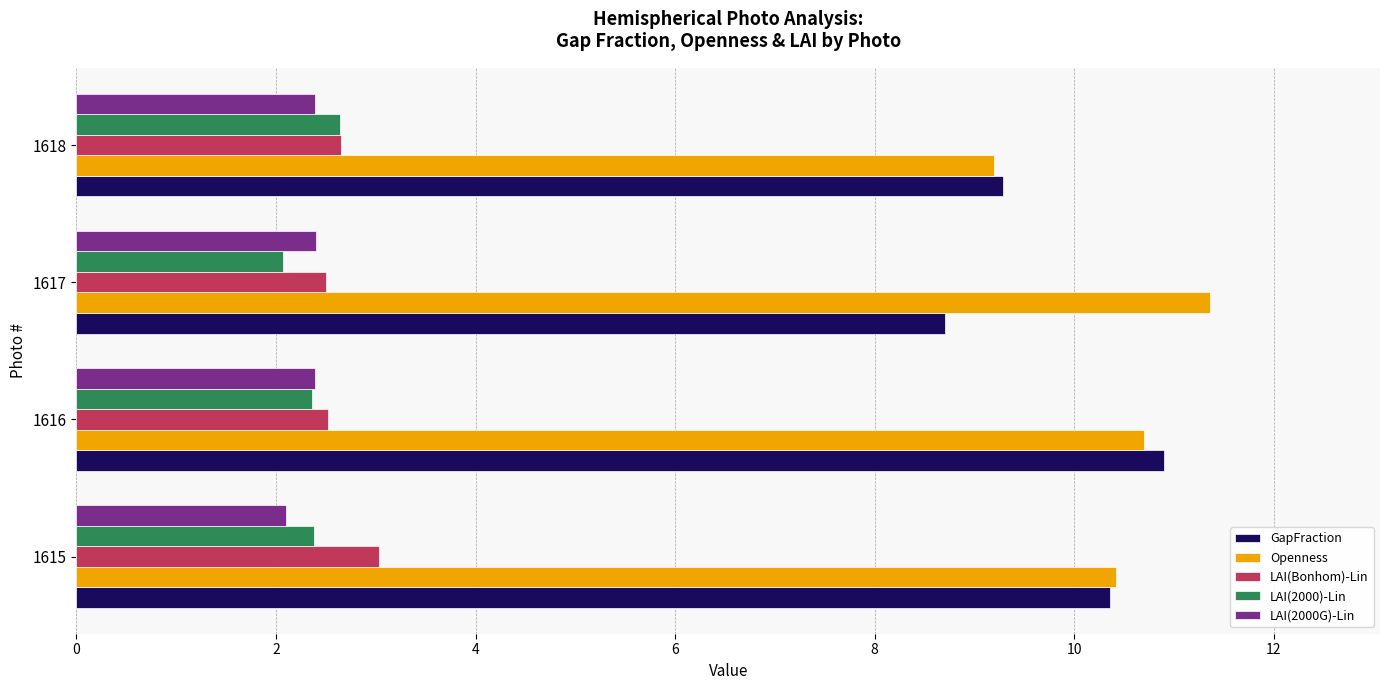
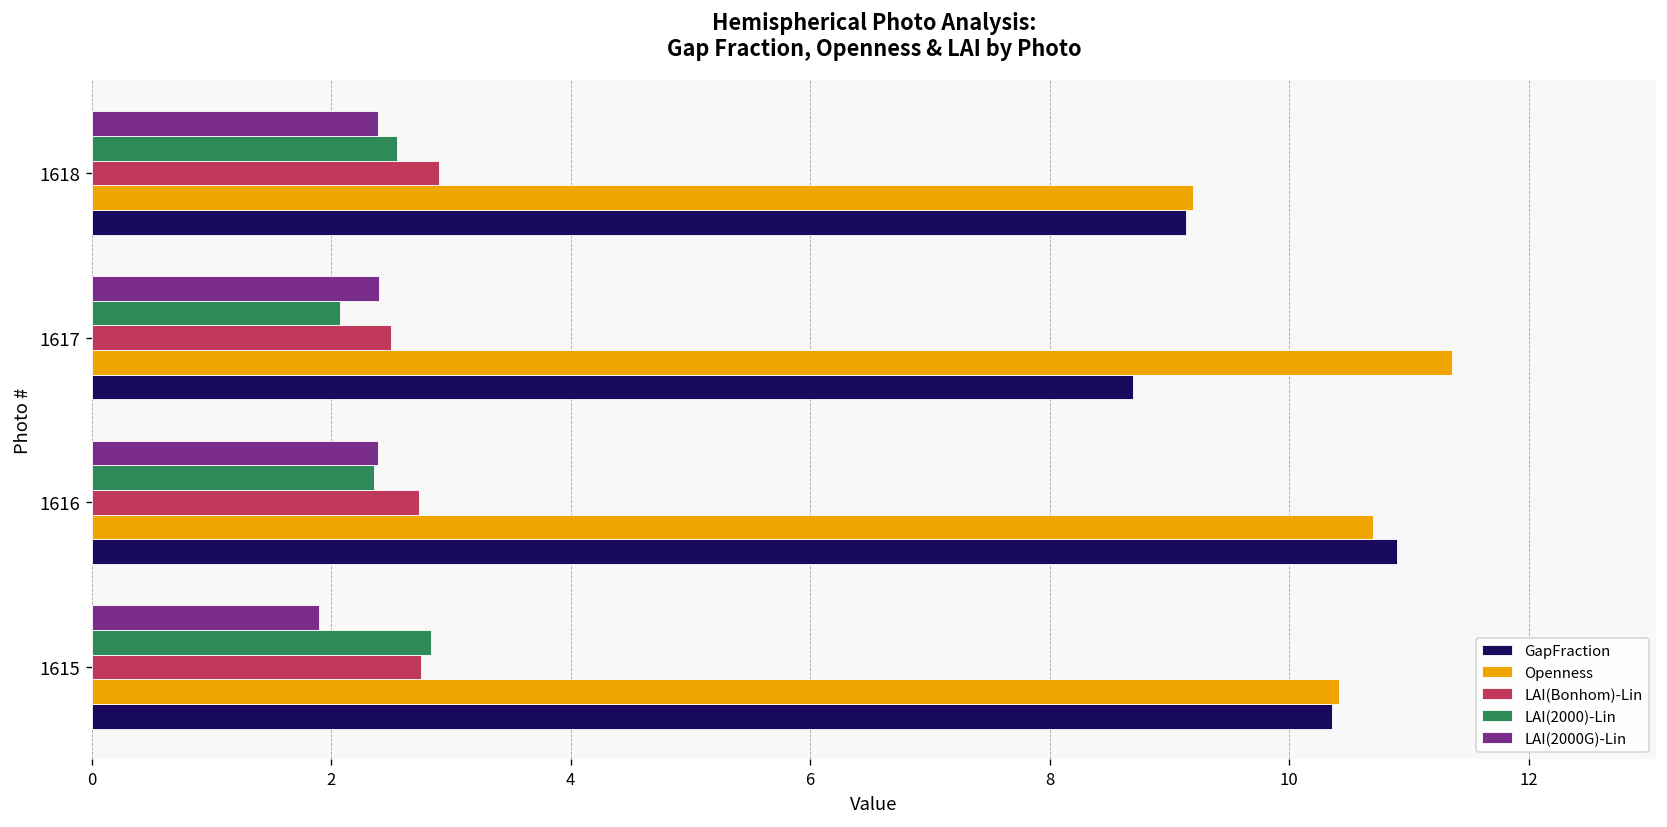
LAI(2000)-Lin, 1618: 2.64 -> 2.55
LAI(Bonhom)-Lin, 1618: 2.7 -> 2.9
GapFraction, 1618: 9.3 -> 9.1
LAI(Bonhom)-Lin, 1616: 2.5 -> 2.7
LAI(2000G)-Lin, 1615: 2.1 -> 1.9
LAI(2000)-Lin, 1615: 2.4 -> 2.8
LAI(Bonhom)-Lin, 1615: 3.0 -> 2.8
